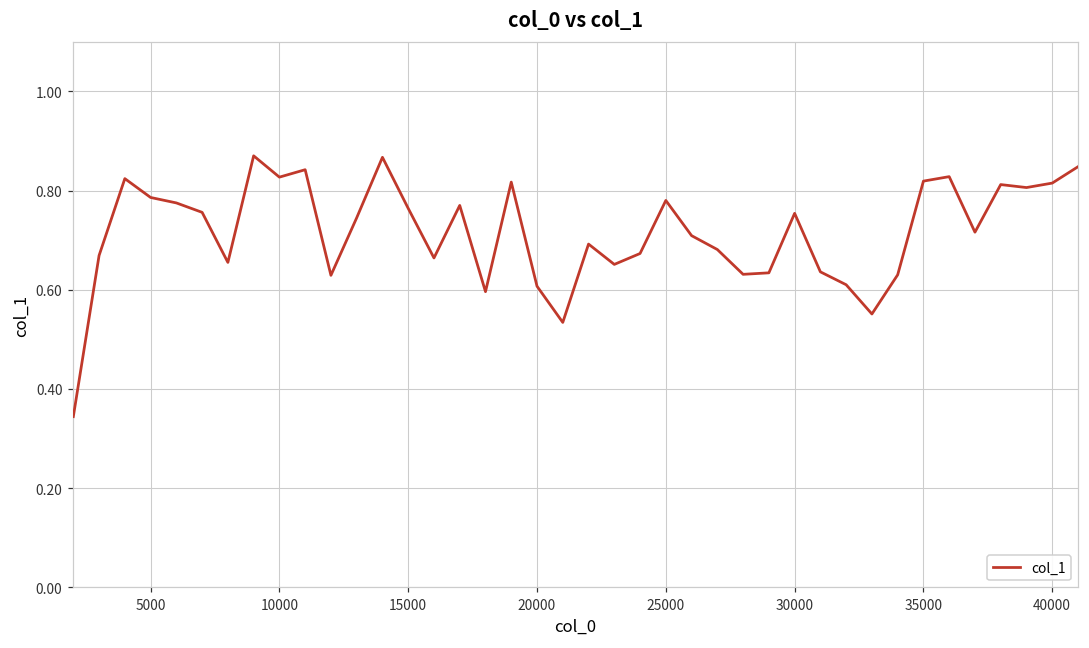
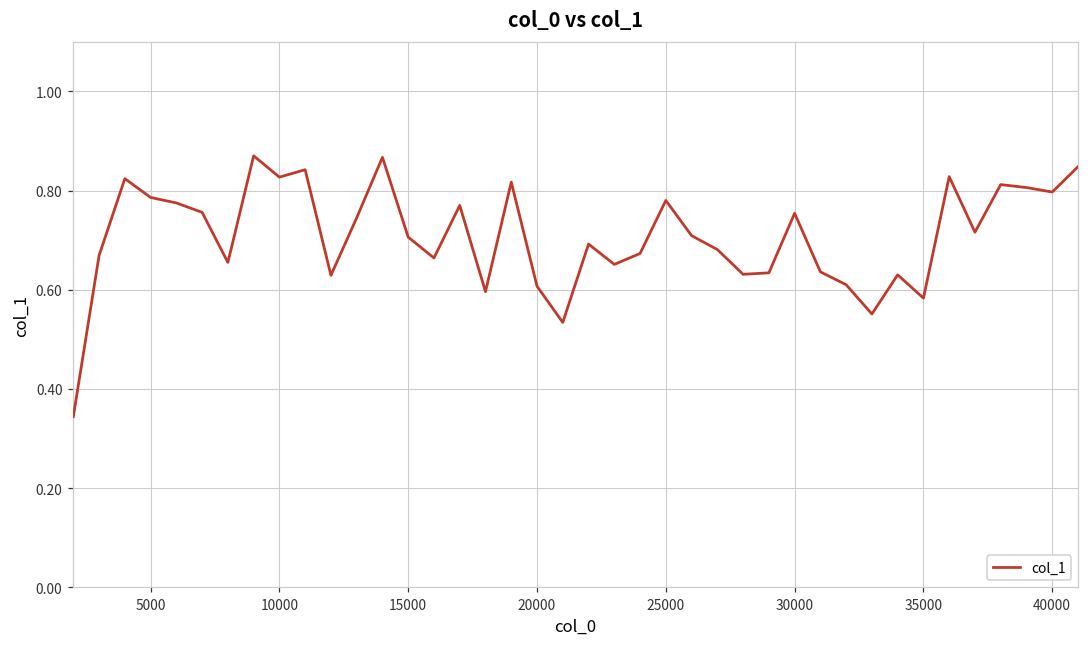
15000: 0.76 -> 0.71
35000: 0.82 -> 0.58
40000: 0.82 -> 0.80
